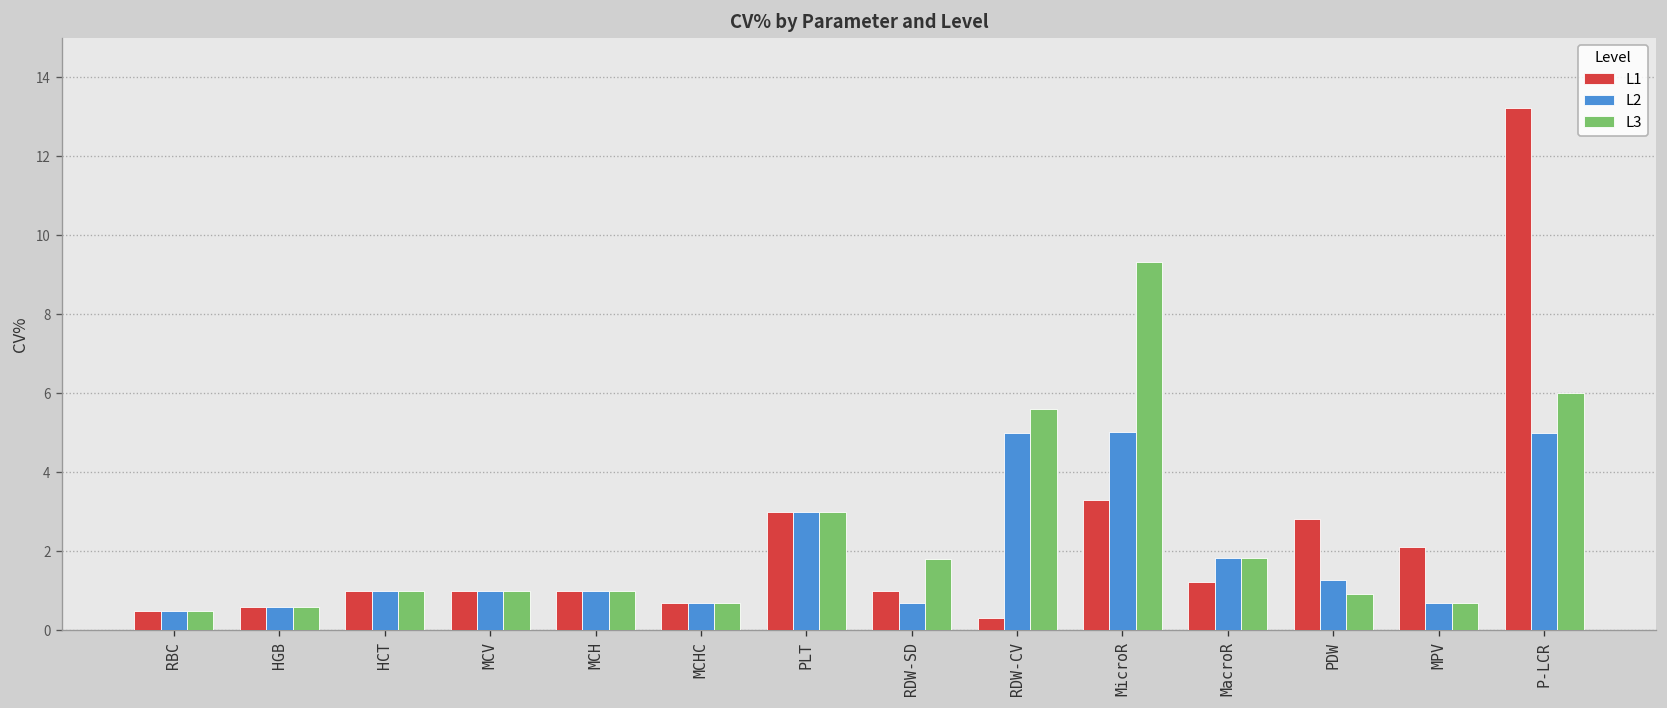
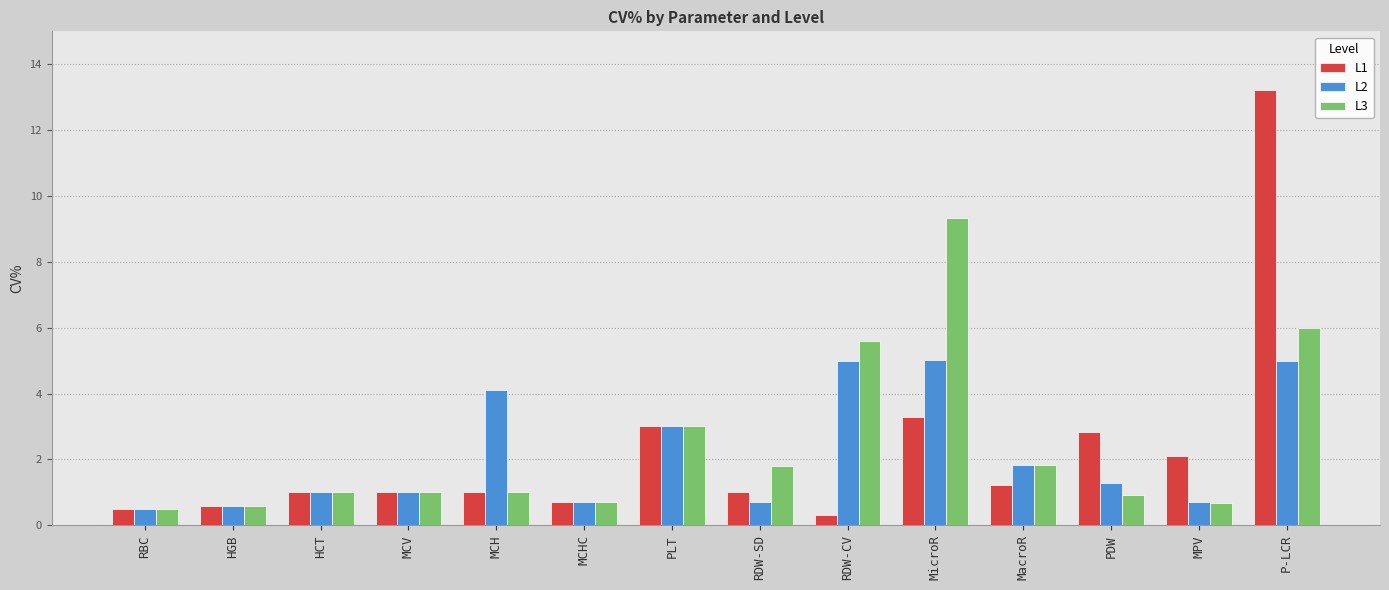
L2, MCH: 1.0 -> 4.1
